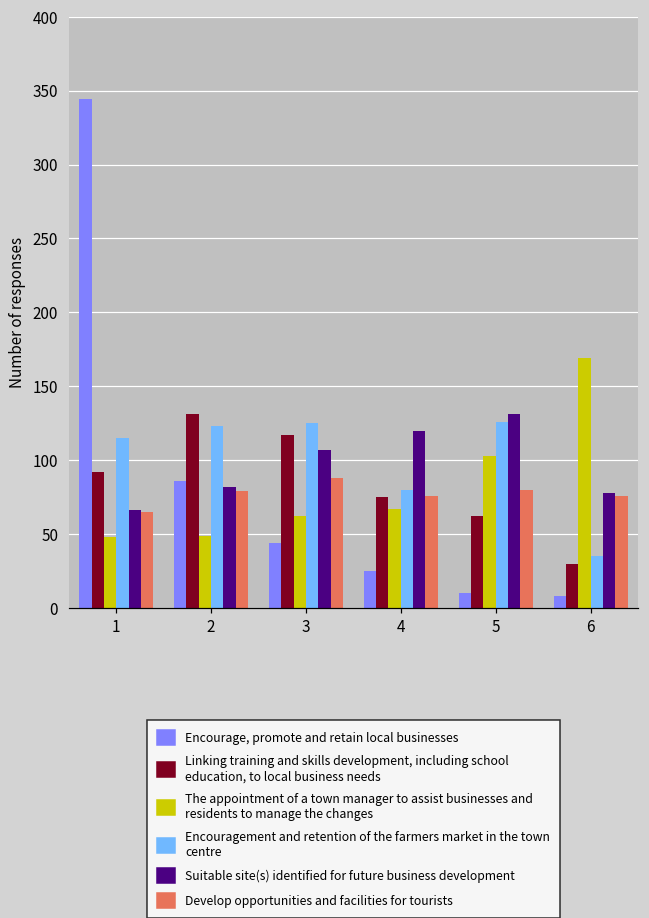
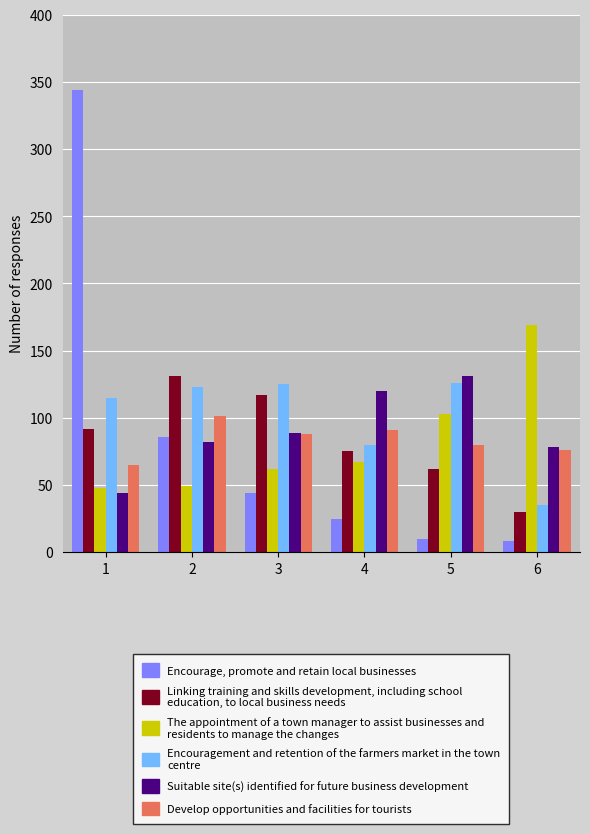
Suitable site(s) identified for future business development, 1: 66 -> 44
Develop opportunities and facilities for tourists, 2: 79 -> 101
Suitable site(s) identified for future business development, 3: 107 -> 89
Develop opportunities and facilities for tourists, 4: 76 -> 91
